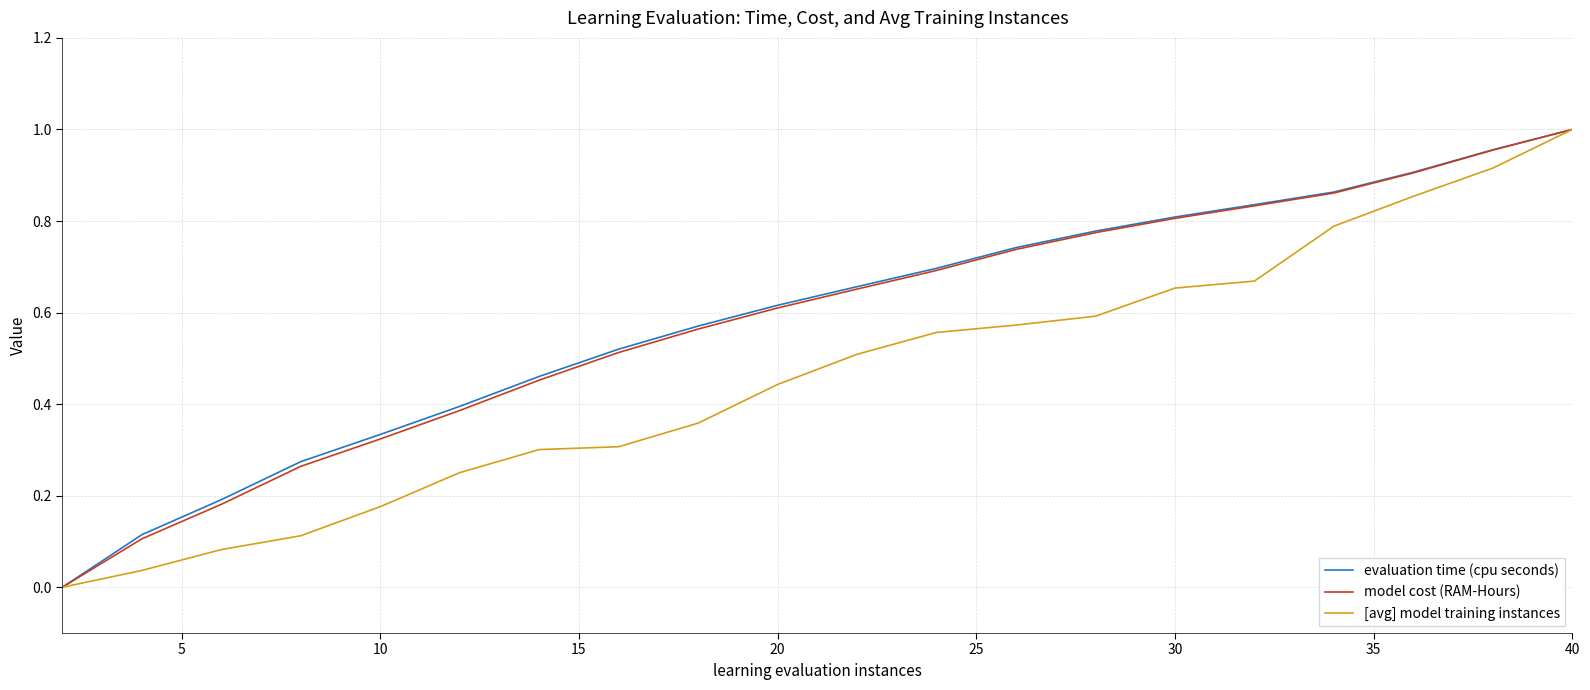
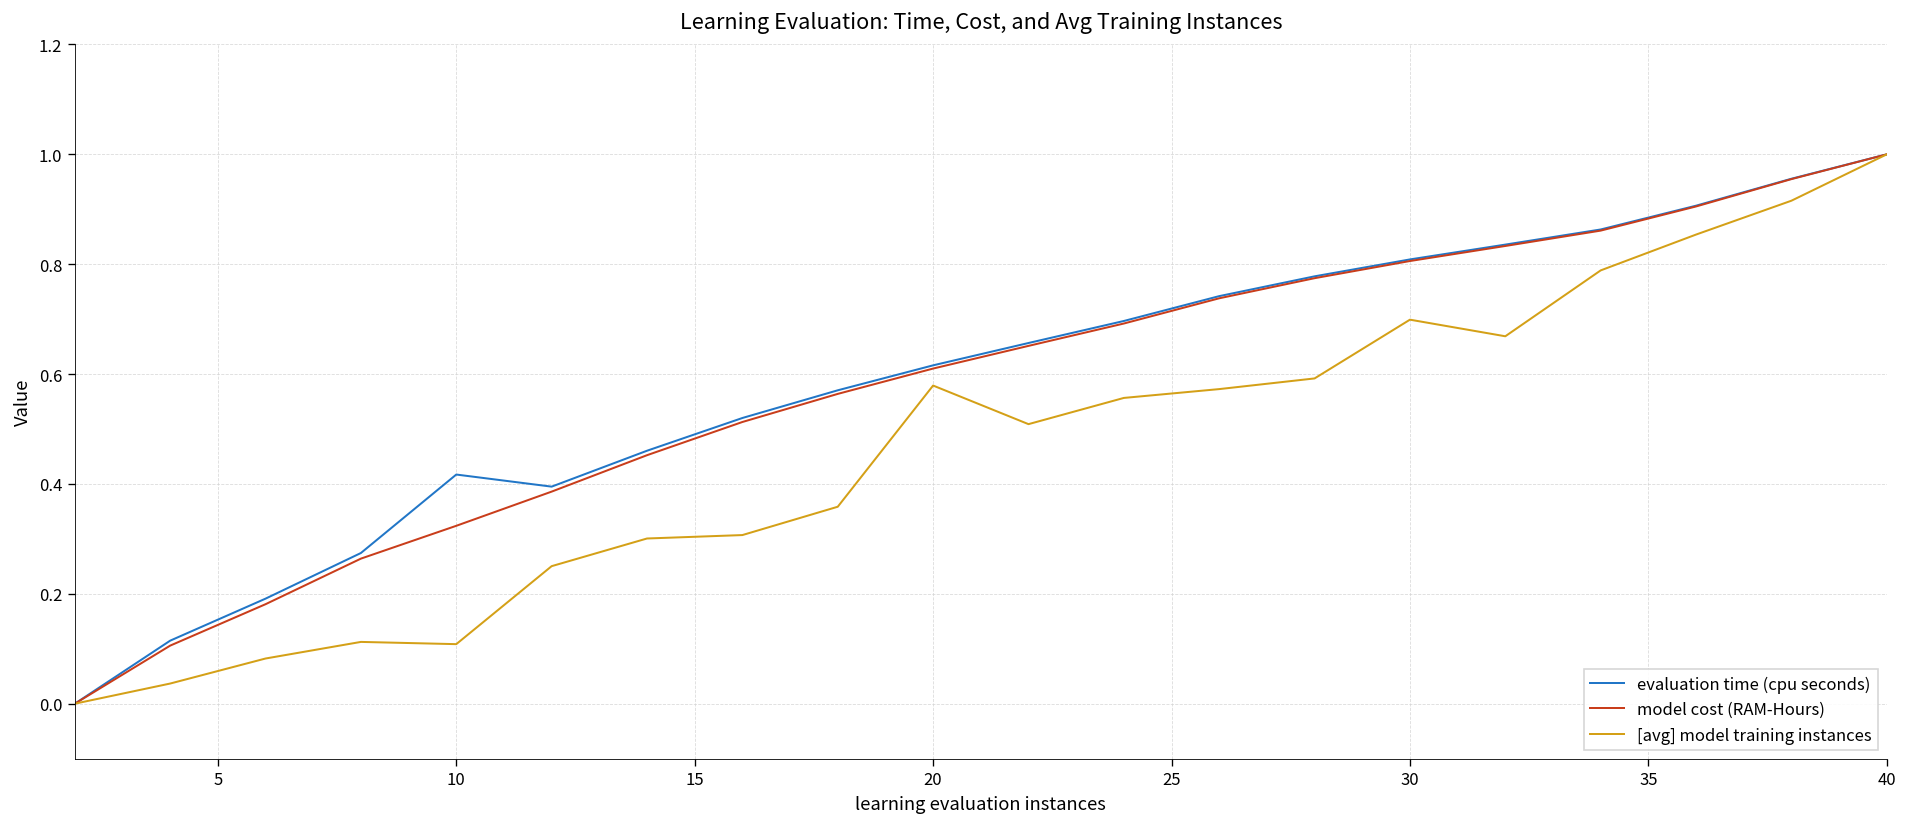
evaluation time (cpu seconds), 10: 0.33 -> 0.42
[avg] model training instances, 10: 0.18 -> 0.11
[avg] model training instances, 20: 0.44 -> 0.58
[avg] model training instances, 30: 0.65 -> 0.70
